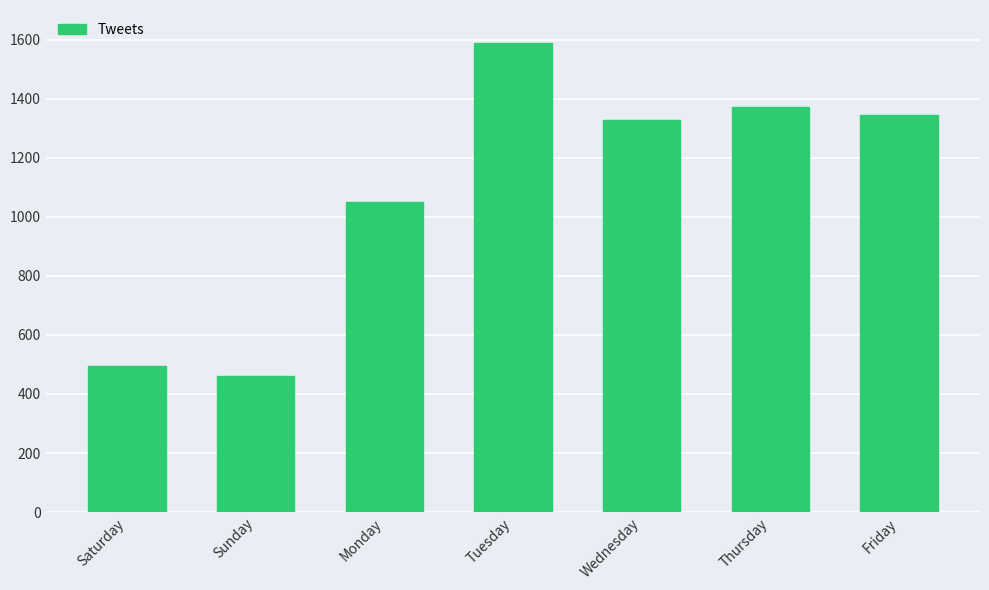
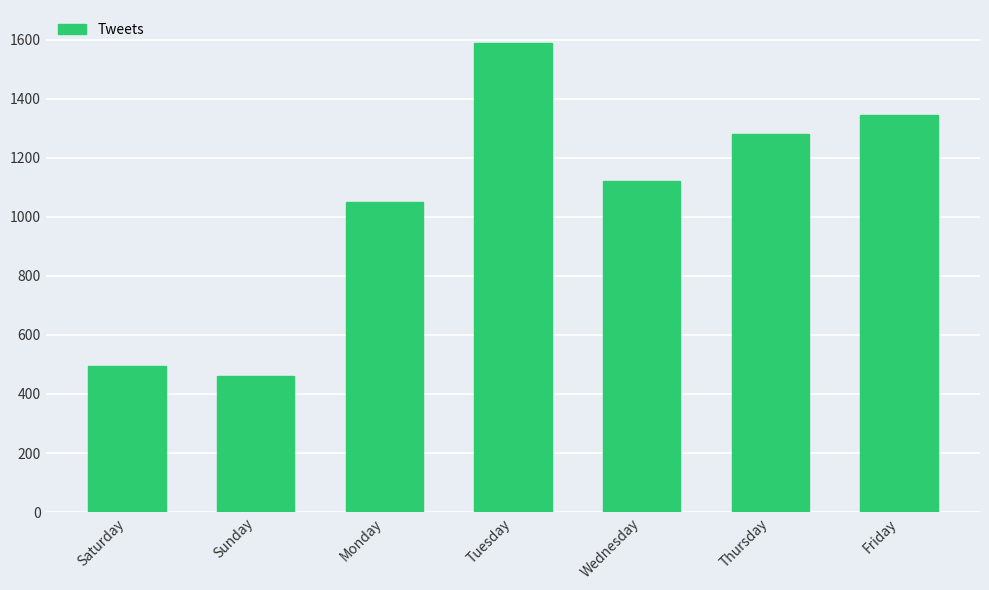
Wednesday: 1330 -> 1120
Thursday: 1370 -> 1280
